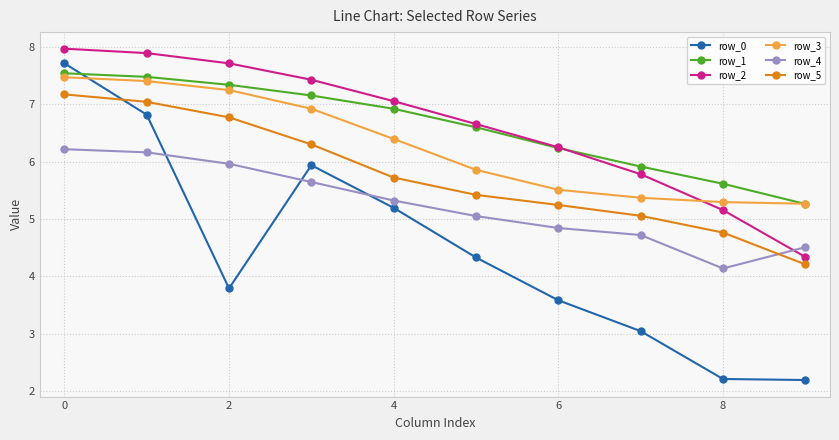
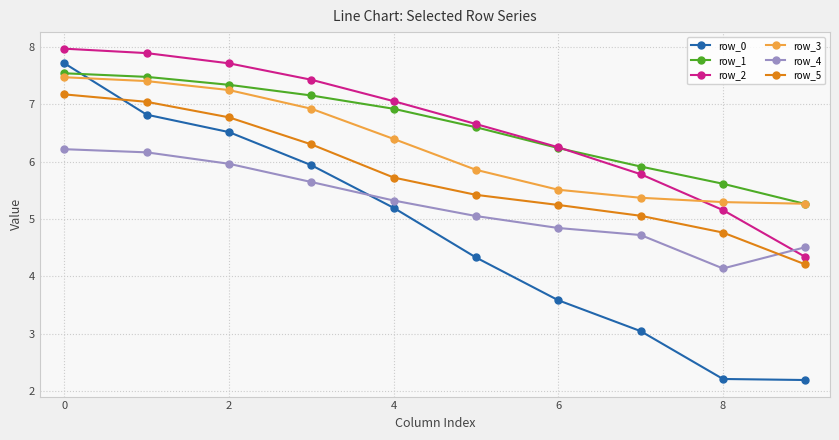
row_0, 2: 3.8 -> 6.5
